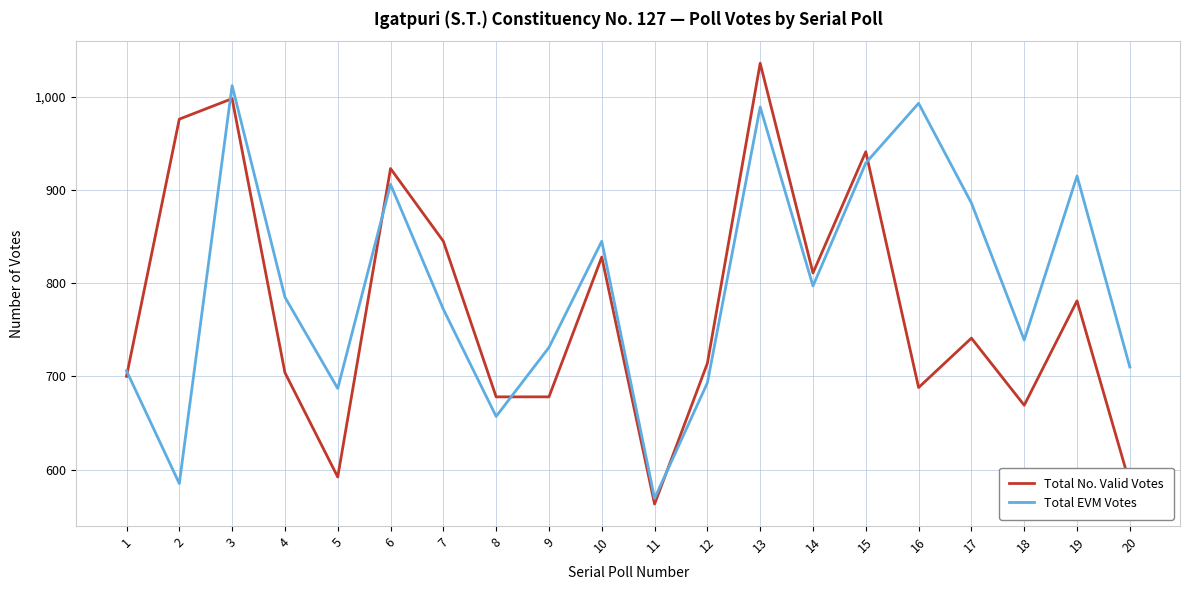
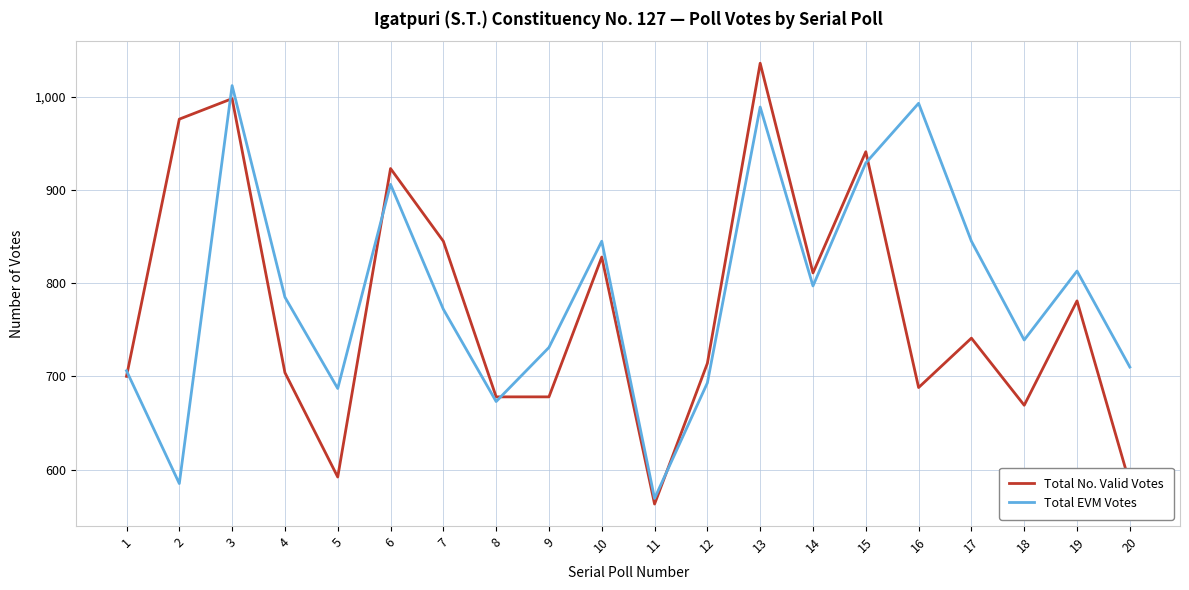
Total EVM Votes, 8: 660 -> 670
Total EVM Votes, 17: 890 -> 850
Total EVM Votes, 19: 920 -> 810
